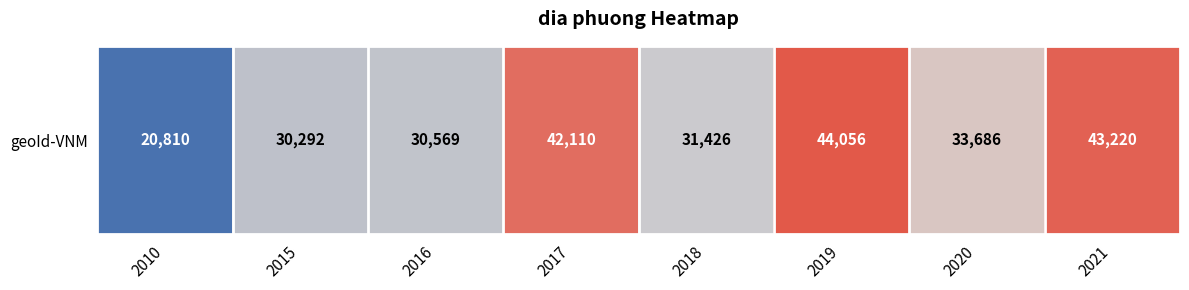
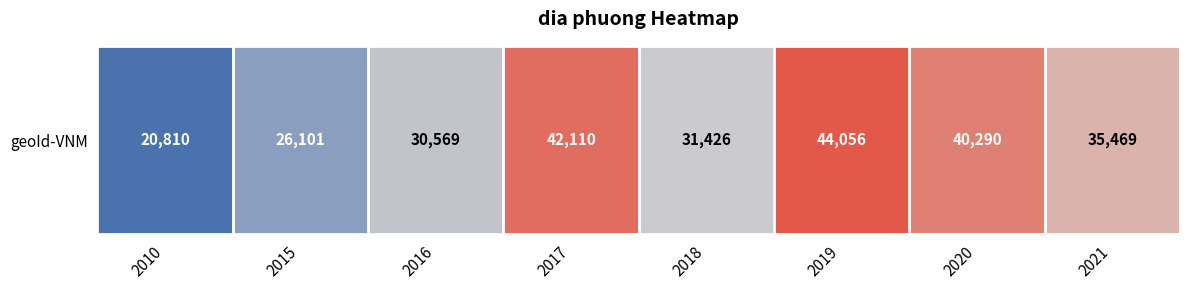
geoId-VNM, 2015: 30,292 -> 26,101
geoId-VNM, 2020: 33,686 -> 40,290
geoId-VNM, 2021: 43,220 -> 35,469
